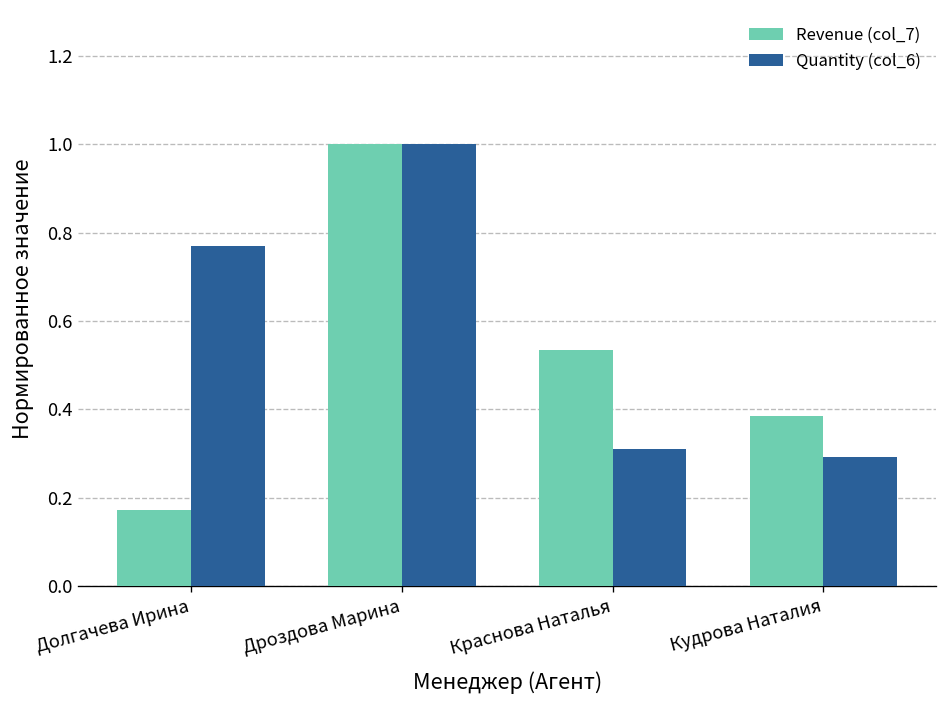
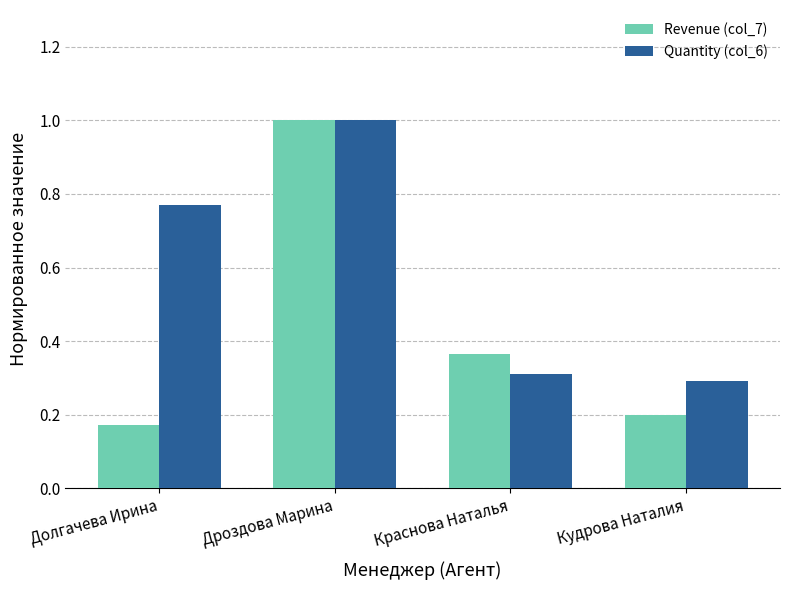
Revenue (col_7), Краснова Наталья: 0.54 -> 0.36
Revenue (col_7), Кудрова Наталия: 0.38 -> 0.20
